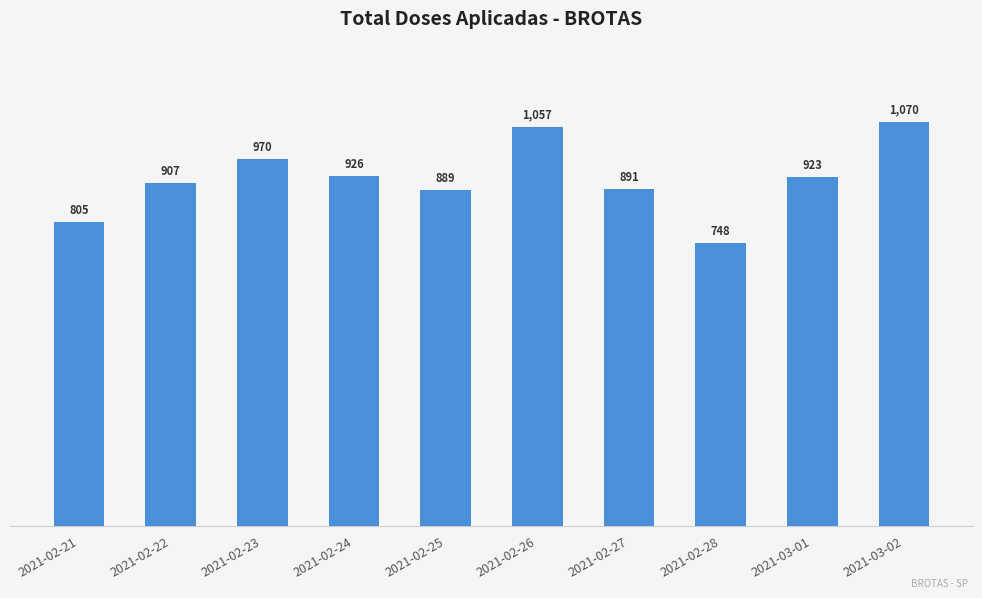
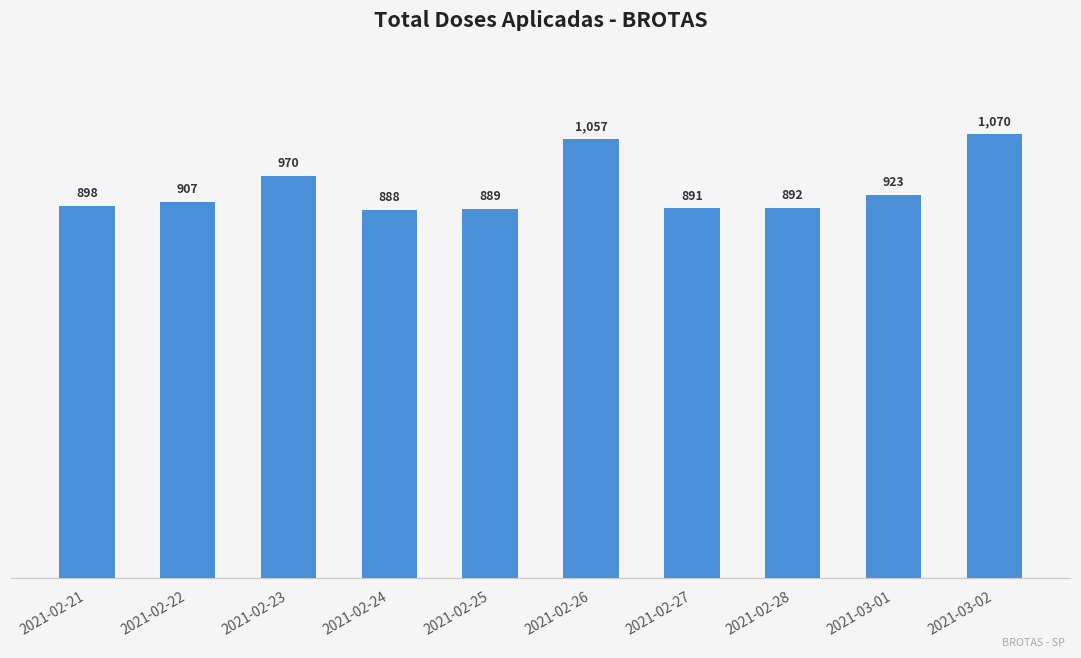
2021-02-21: 805 -> 898
2021-02-24: 926 -> 888
2021-02-28: 748 -> 892
